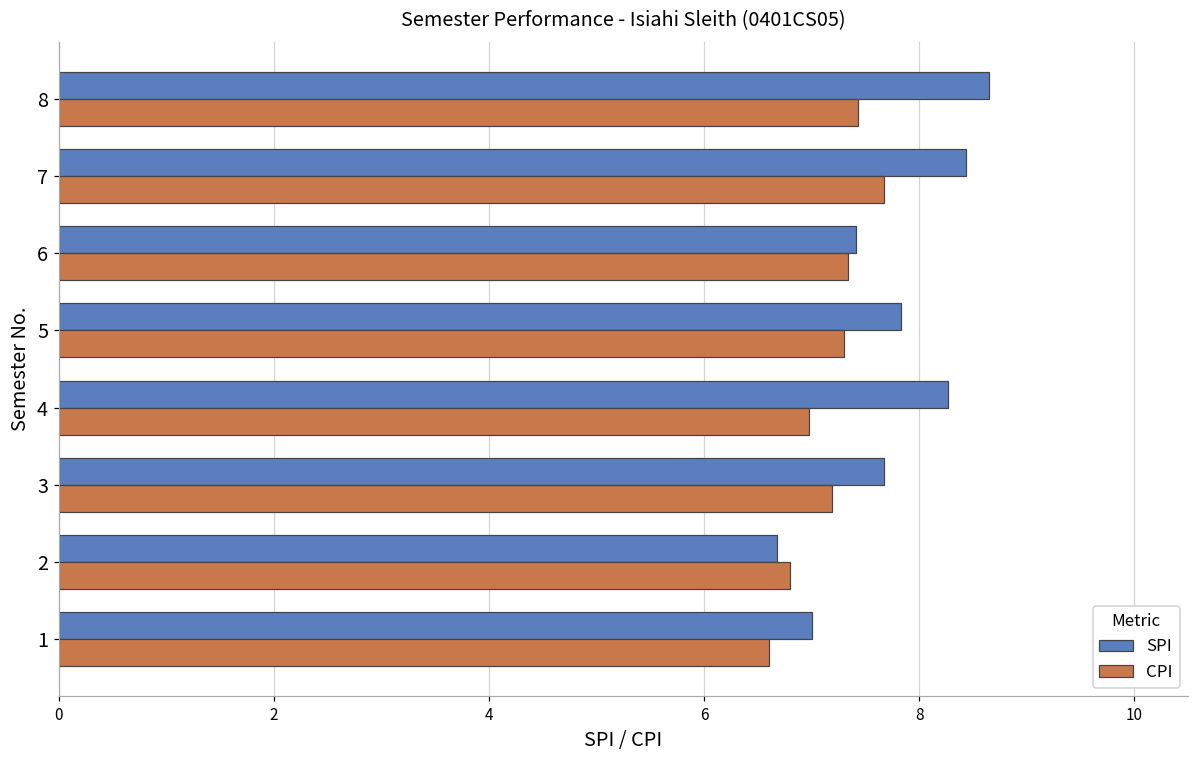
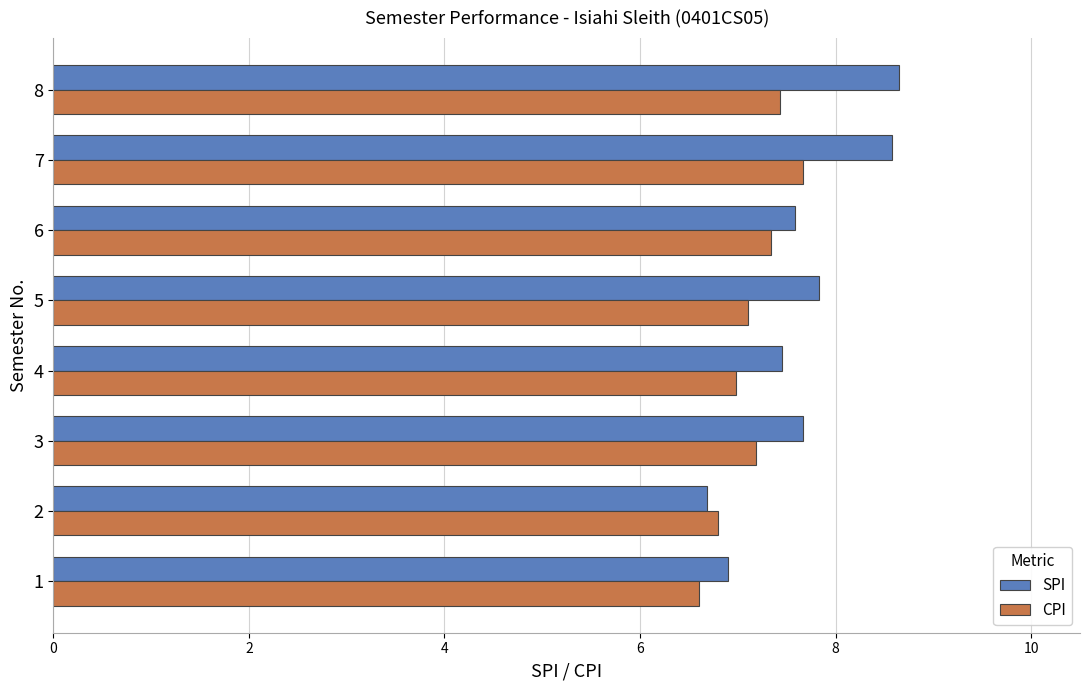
SPI, 7: 8.4 -> 8.6
SPI, 6: 7.4 -> 7.6
CPI, 5: 7.3 -> 7.1
SPI, 4: 8.3 -> 7.5
SPI, 1: 7.0 -> 6.9
